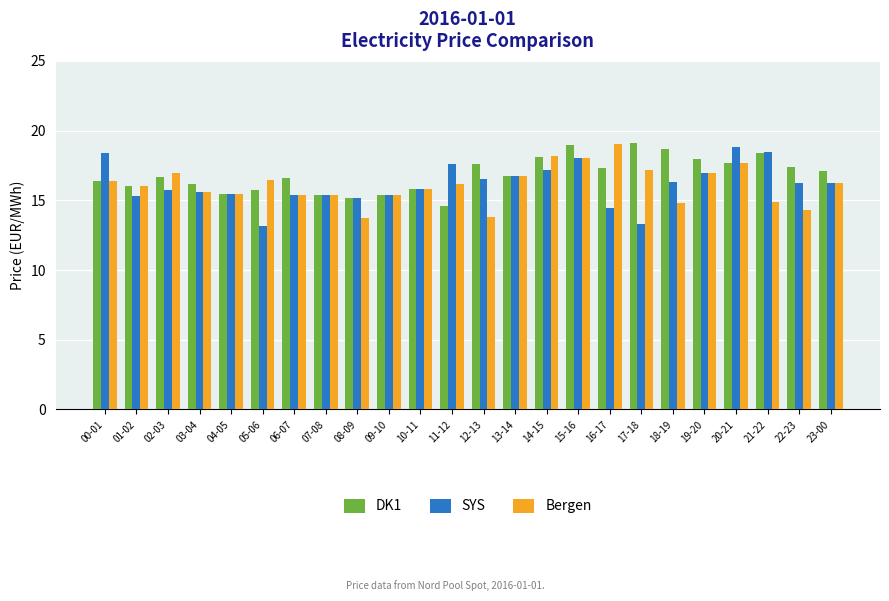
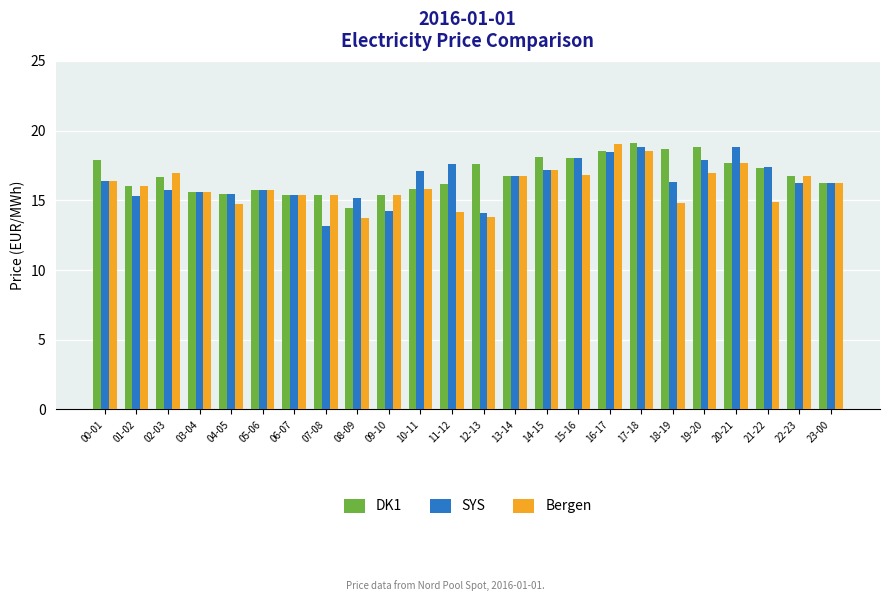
DK1, 00-01: 16.4 -> 17.9
SYS, 00-01: 18.4 -> 16.4
DK1, 03-04: 16.2 -> 15.6
Bergen, 04-05: 15.5 -> 14.7
SYS, 05-06: 13.2 -> 15.8
Bergen, 05-06: 16.5 -> 15.8
DK1, 06-07: 16.6 -> 15.4
SYS, 07-08: 15.4 -> 13.2
DK1, 08-09: 15.2 -> 14.4
SYS, 09-10: 15.4 -> 14.2
SYS, 10-11: 15.8 -> 17.1
DK1, 11-12: 14.6 -> 16.2
Bergen, 11-12: 16.2 -> 14.2
SYS, 12-13: 16.5 -> 14.1
Bergen, 14-15: 18.2 -> 17.2
DK1, 15-16: 19 -> 18
Bergen, 15-16: 18.0 -> 16.8
DK1, 16-17: 17.3 -> 18.5
SYS, 16-17: 14.5 -> 18.5
SYS, 17-18: 13.3 -> 18.8
Bergen, 17-18: 17.2 -> 18.5
DK1, 19-20: 17.9 -> 18.8
SYS, 19-20: 17.0 -> 17.9
DK1, 21-22: 18.4 -> 17.3
SYS, 21-22: 18.5 -> 17.4
DK1, 22-23: 17.4 -> 16.8
Bergen, 22-23: 14.3 -> 16.8
DK1, 23-00: 17.1 -> 16.3
